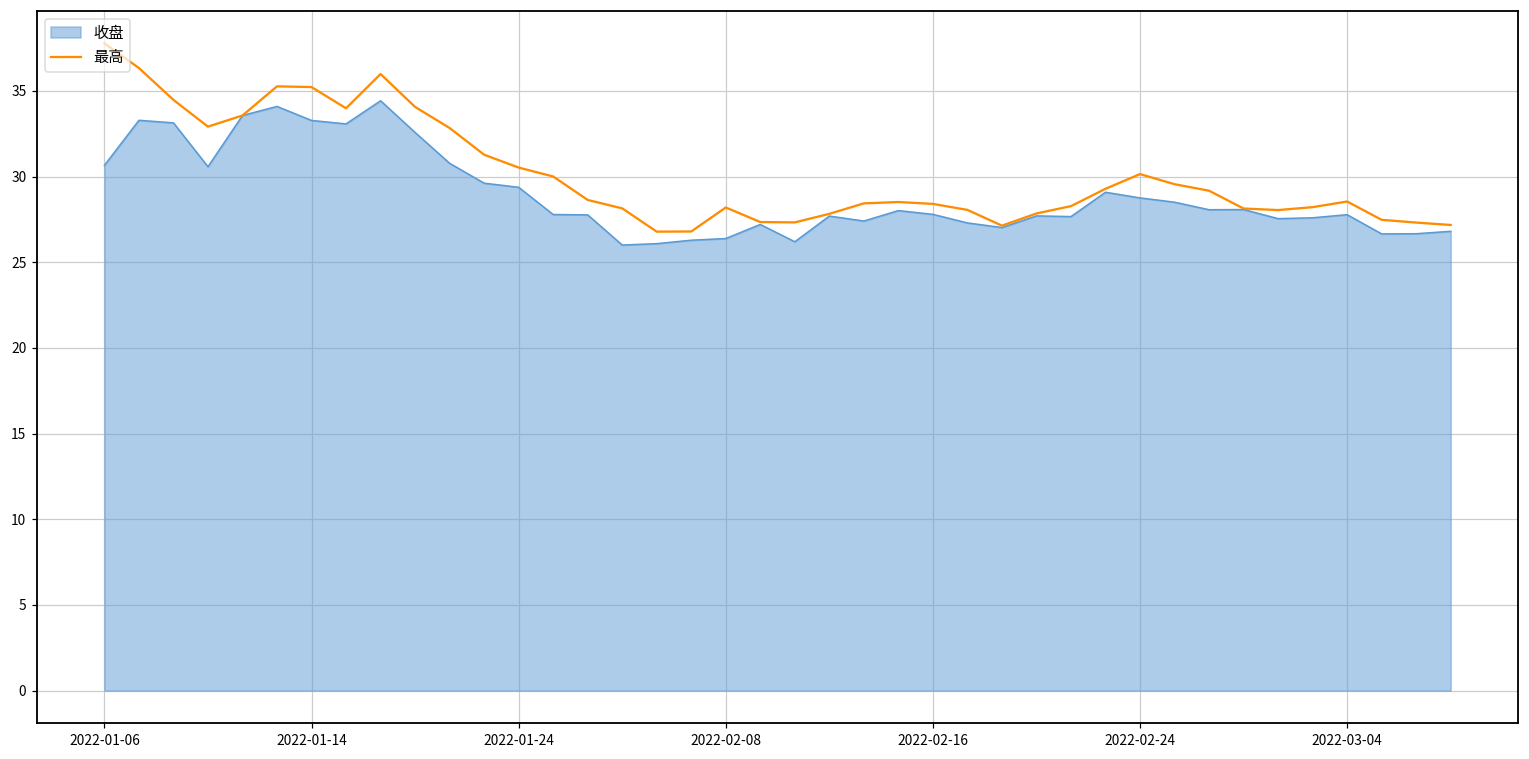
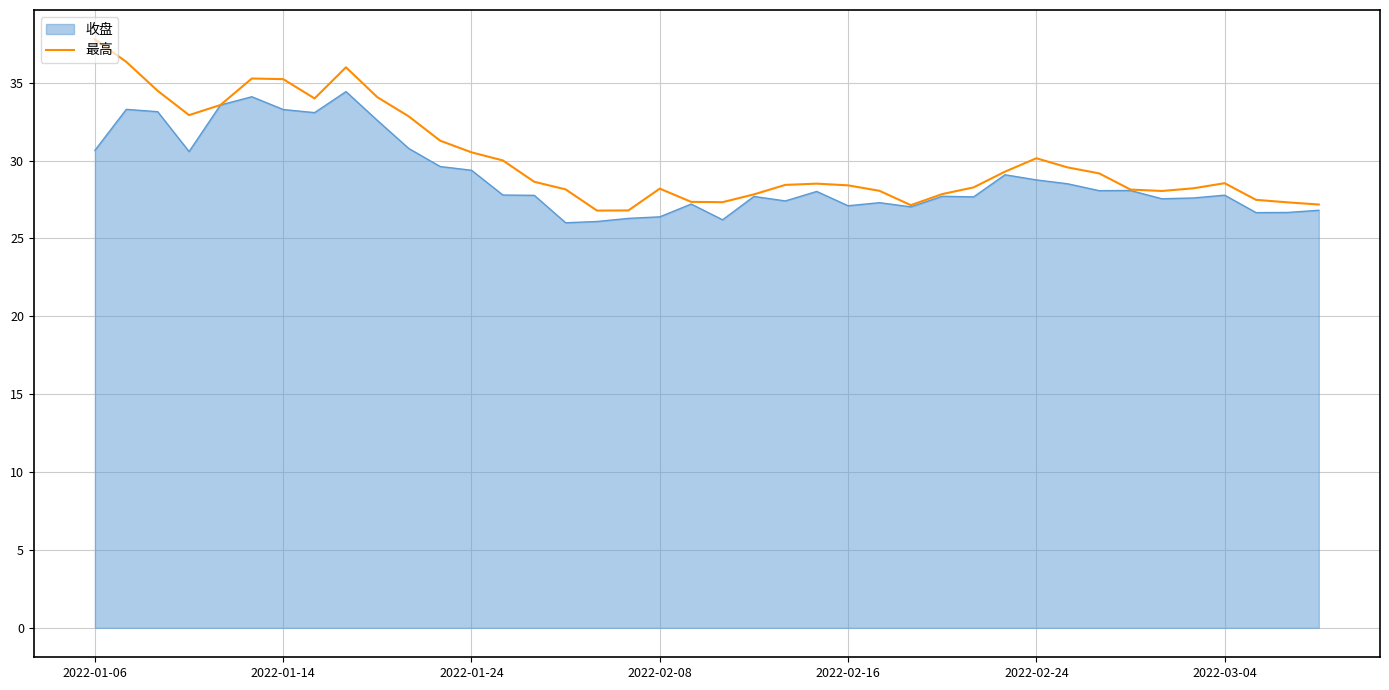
收盘, 2022-02-16: 27.8 -> 27.1
